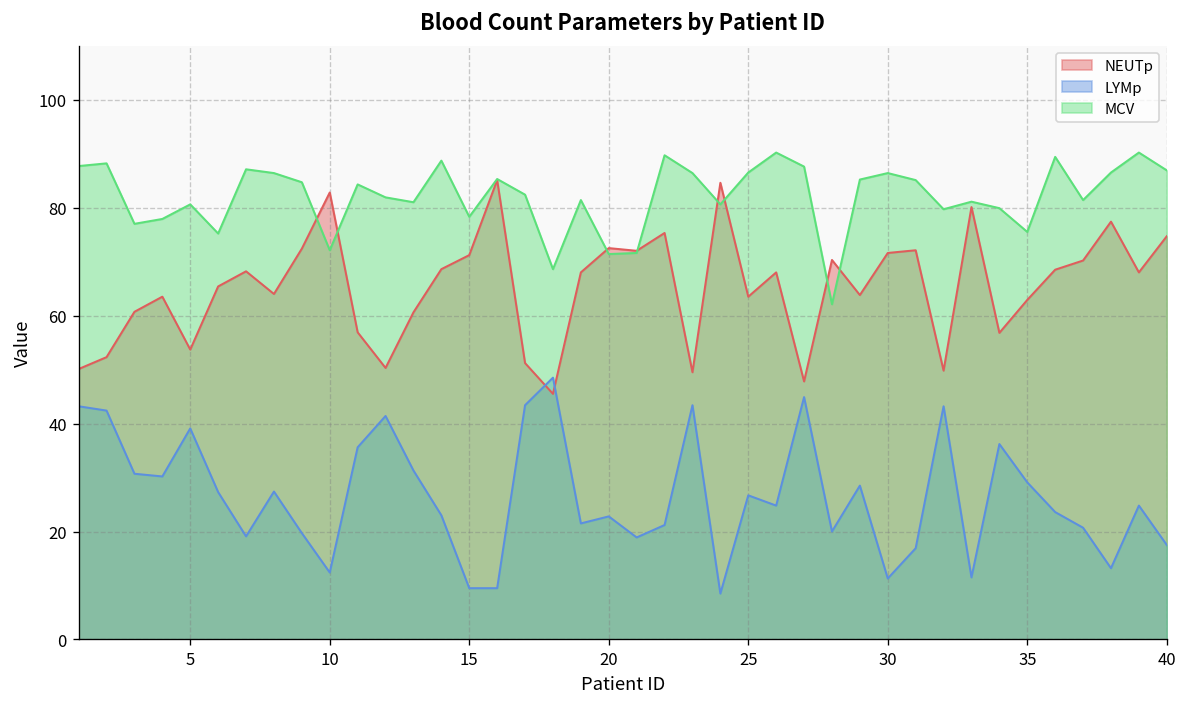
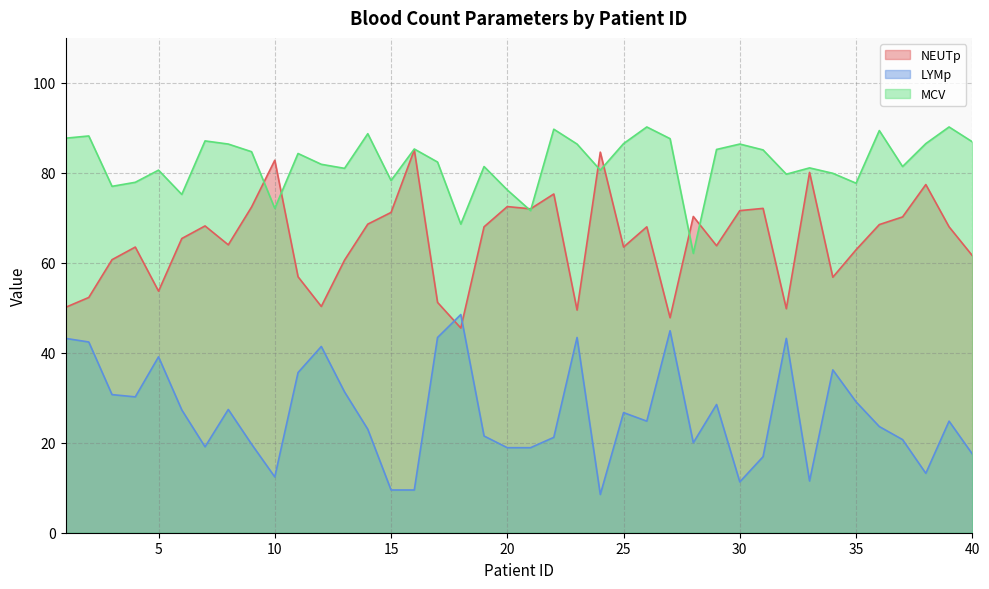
LYMp, 20: 23 -> 19
MCV, 20: 71 -> 76
MCV, 35: 76 -> 78
NEUTp, 40: 75 -> 62
